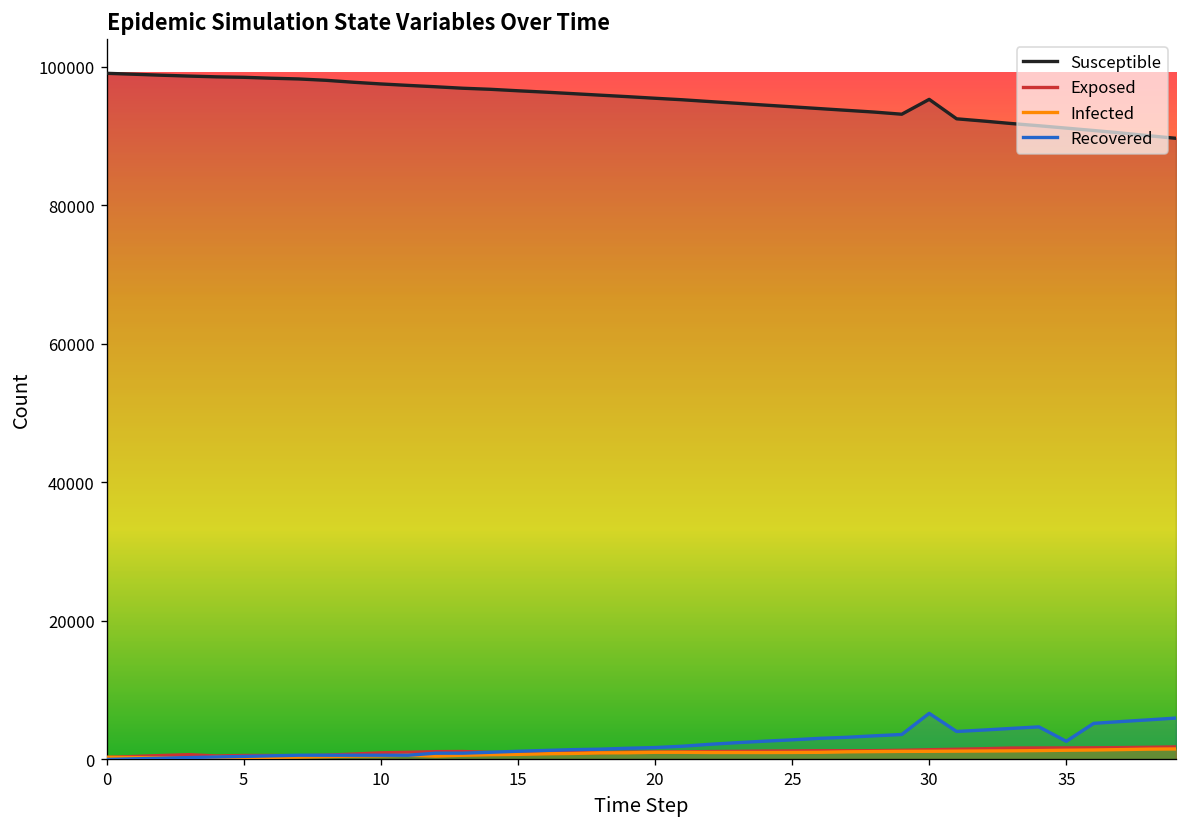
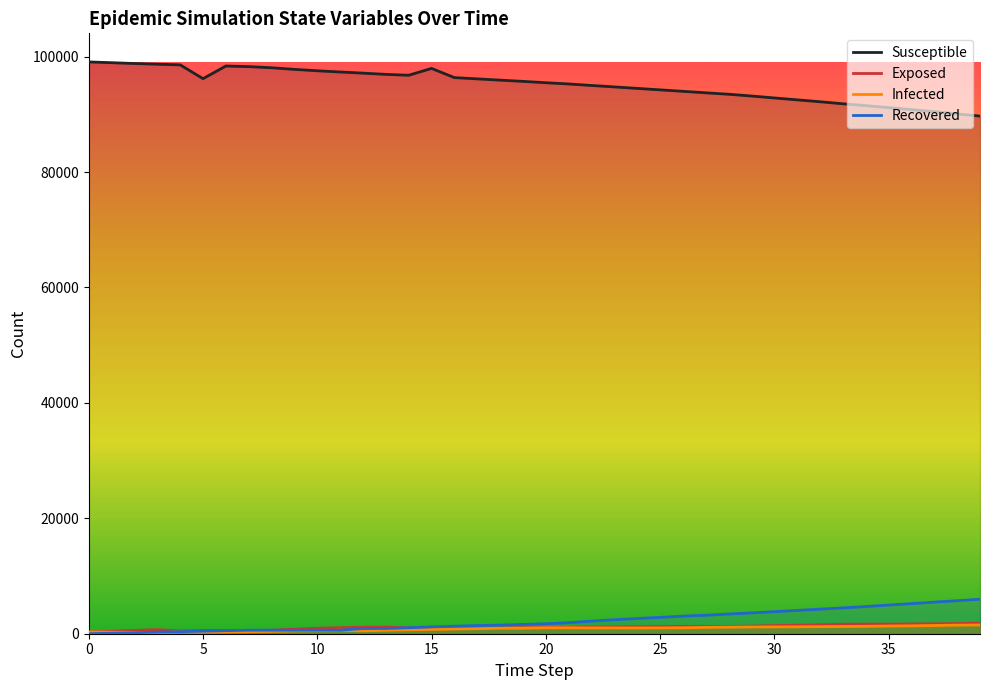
Susceptible, 5: 99000 -> 96000
Susceptible, 15: 97000 -> 98000
Susceptible, 30: 95000 -> 93000
Recovered, 30: 7000 -> 4000
Recovered, 35: 3000 -> 5000
